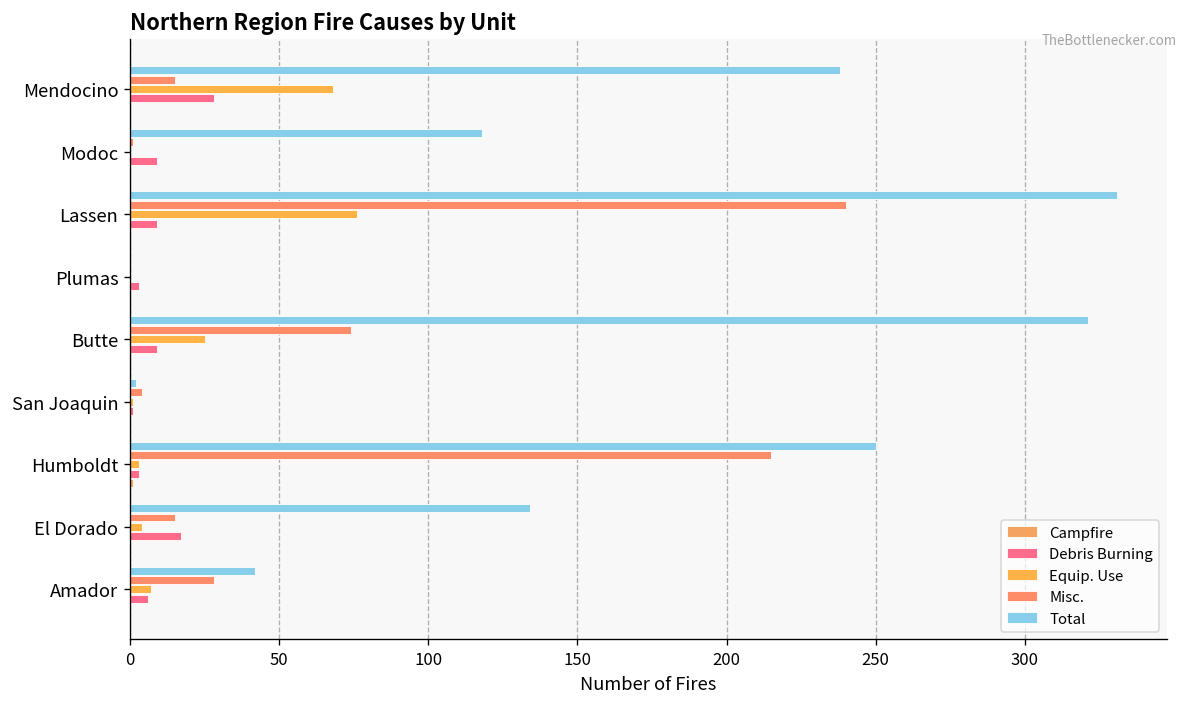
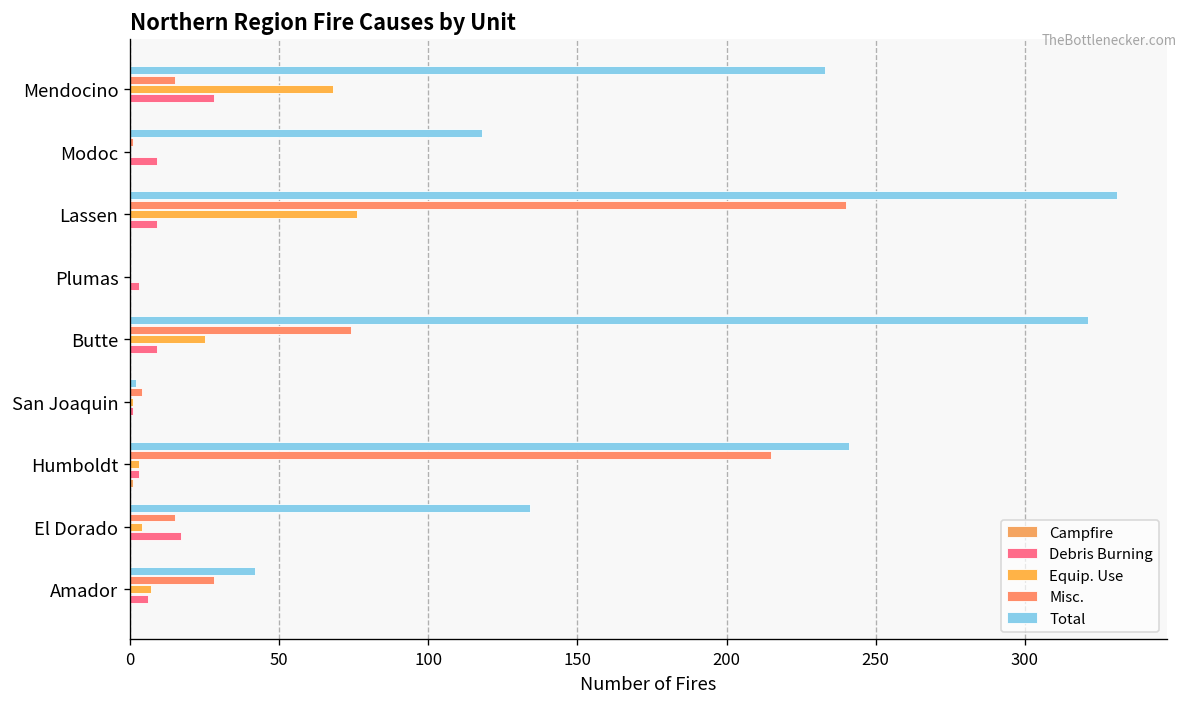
Total, Mendocino: 238 -> 233
Total, Humboldt: 250 -> 241
